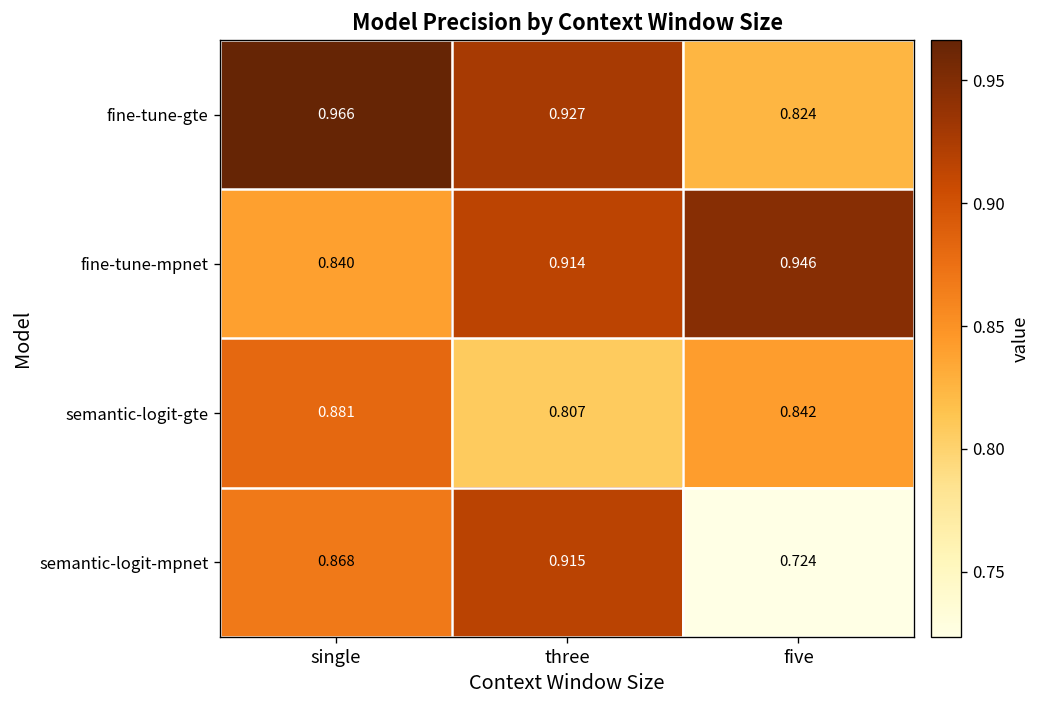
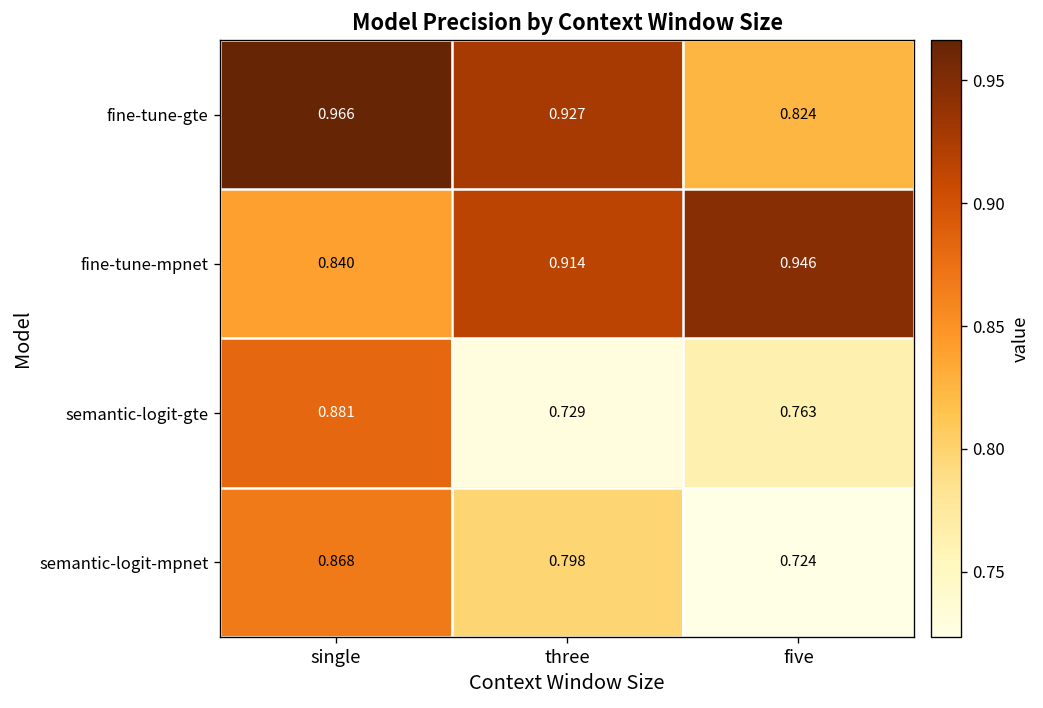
semantic-logit-gte, three: 0.807 -> 0.729
semantic-logit-gte, five: 0.842 -> 0.763
semantic-logit-mpnet, three: 0.915 -> 0.798
